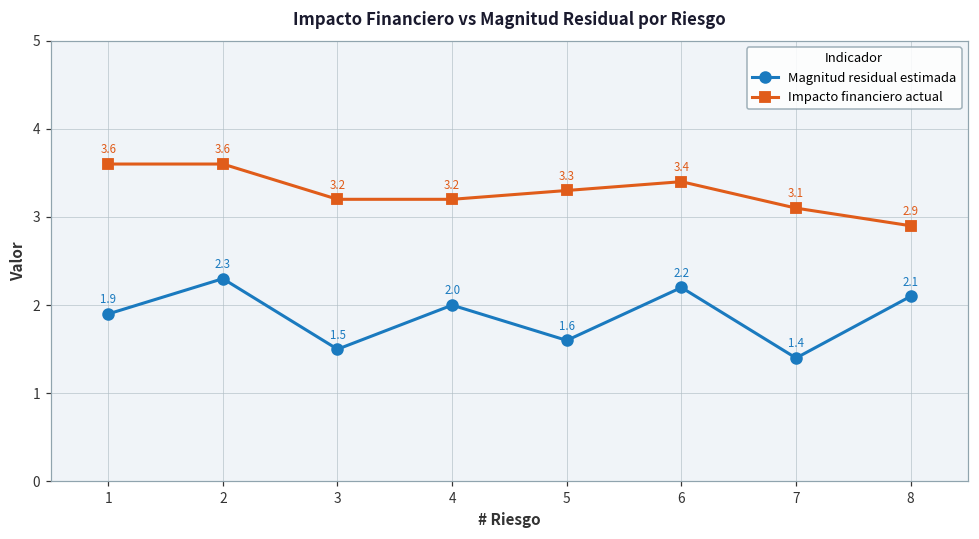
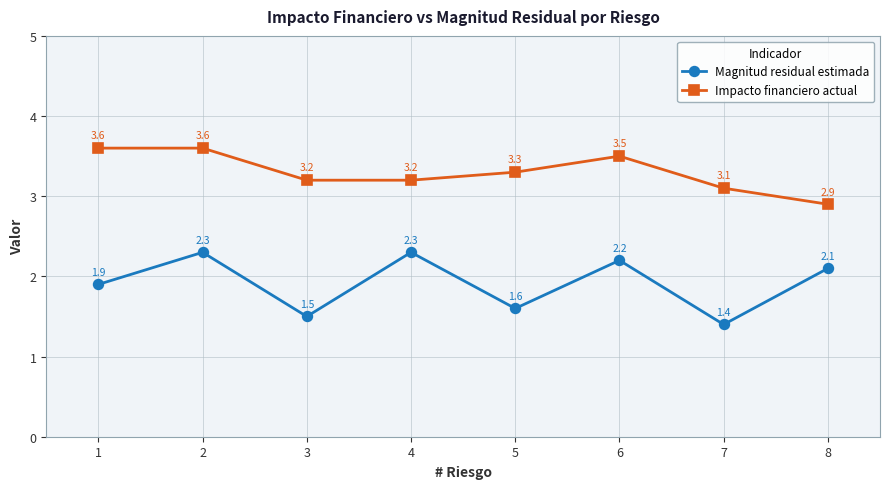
Magnitud residual estimada, 4: 2.0 -> 2.3
Impacto financiero actual, 6: 3.4 -> 3.5
